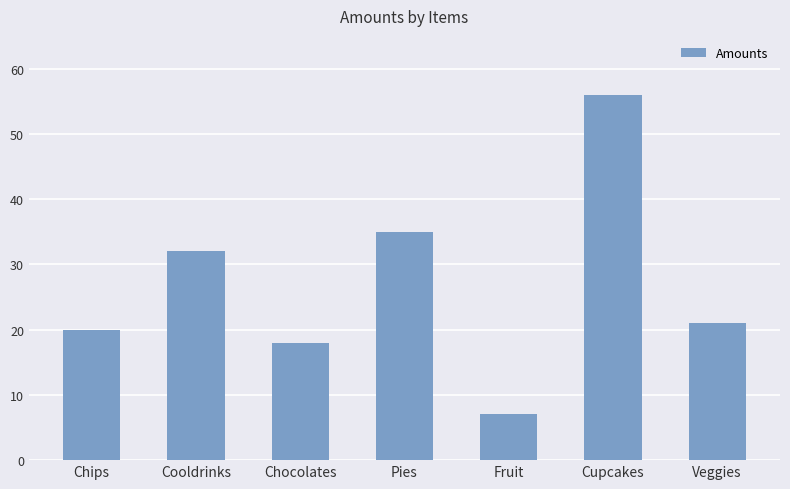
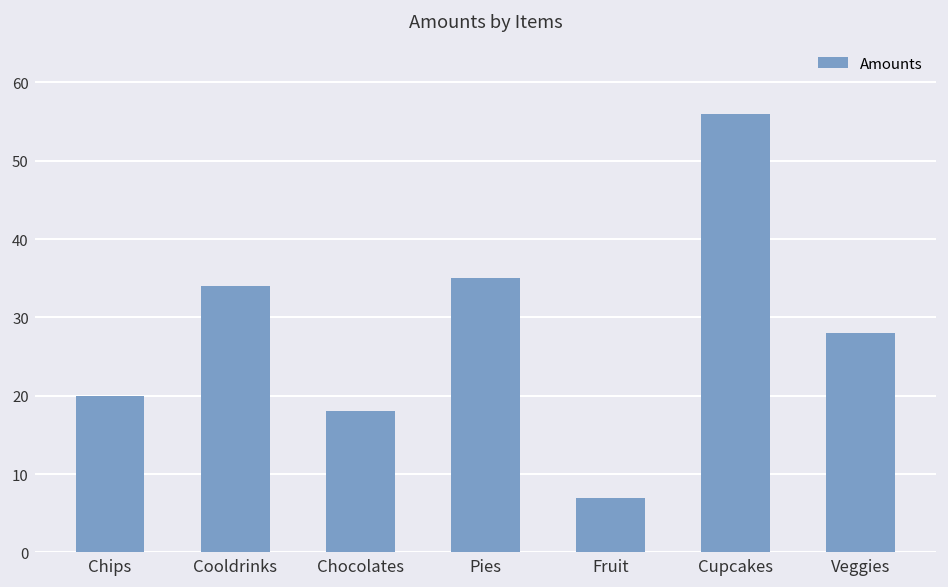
Cooldrinks: 32 -> 34
Veggies: 21 -> 28
